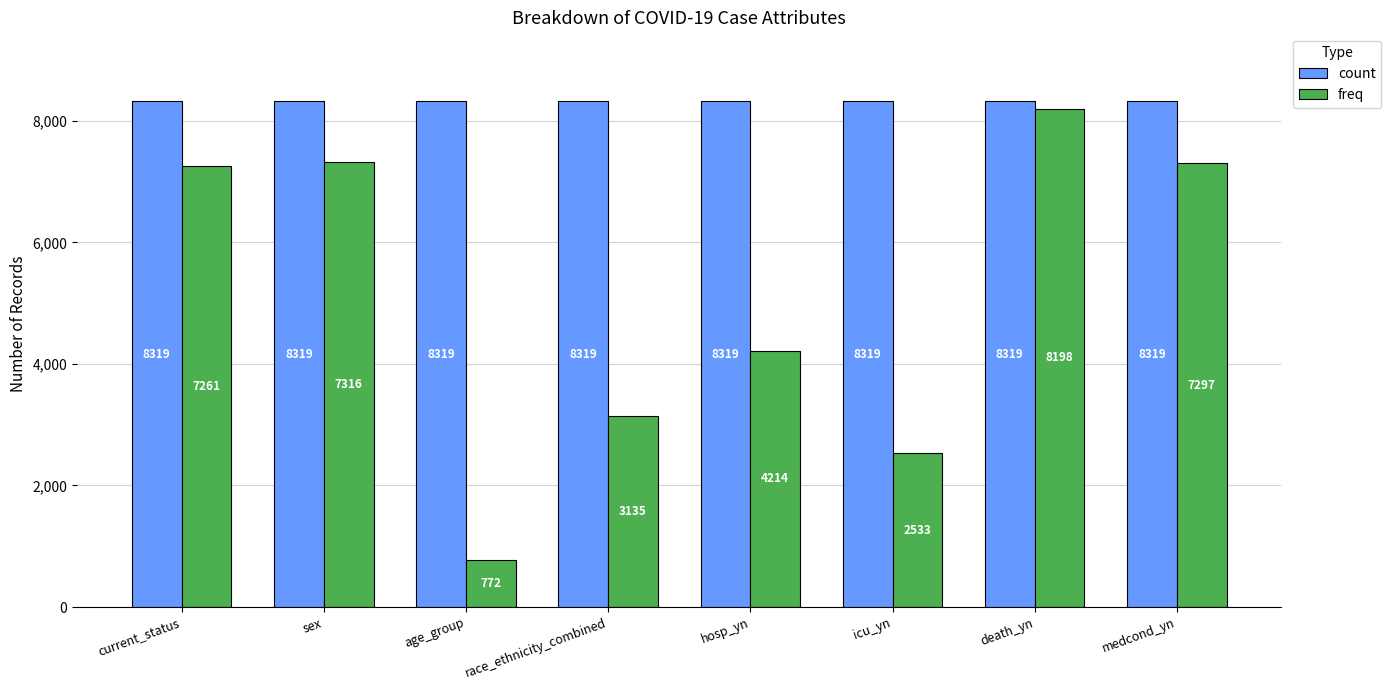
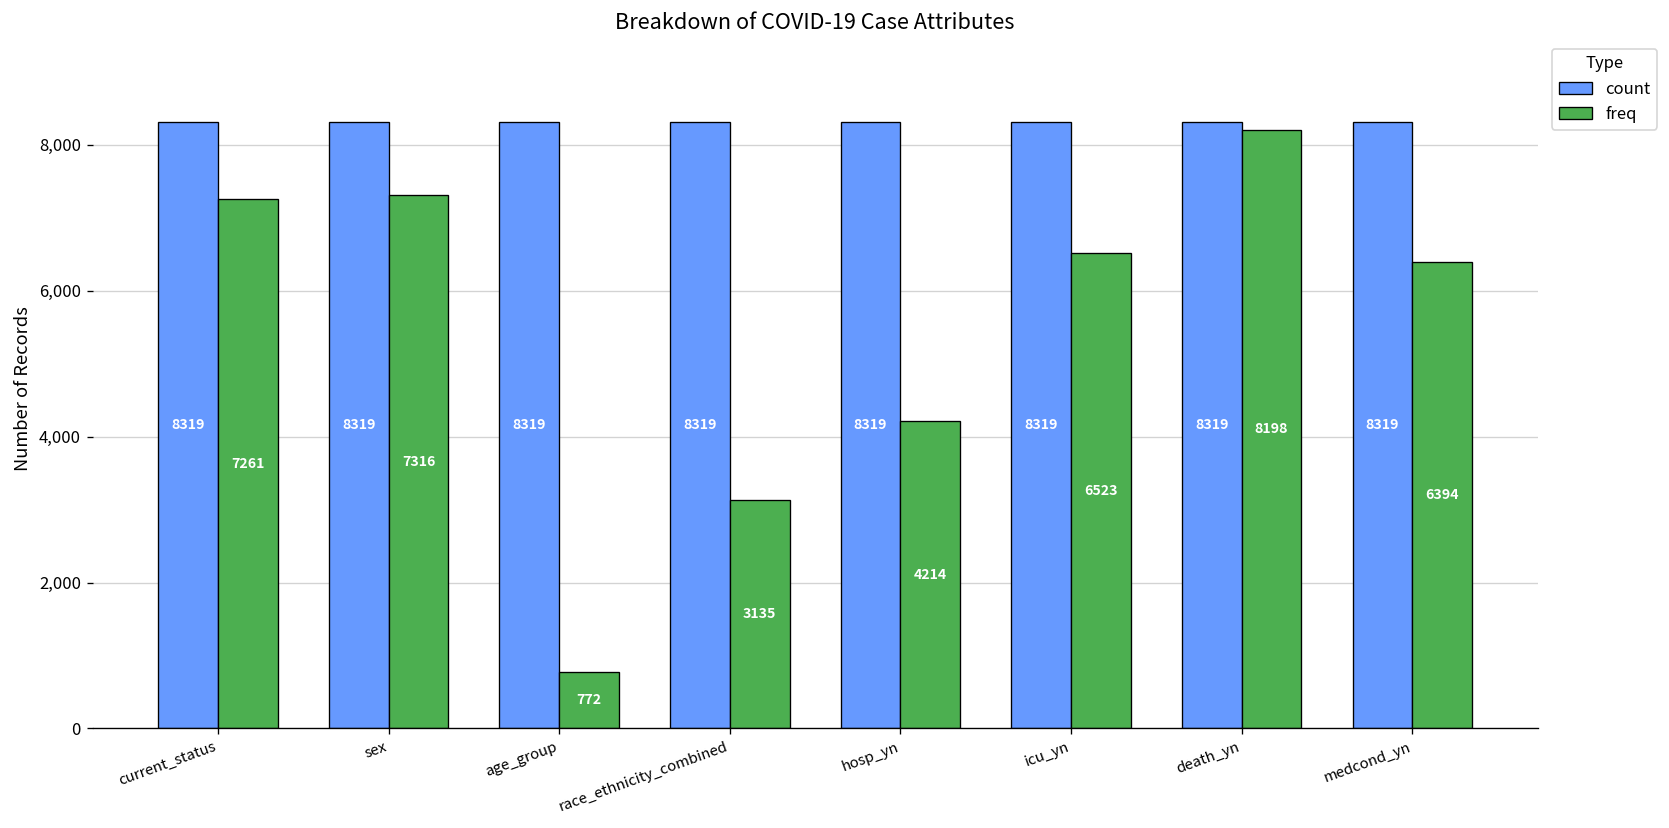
freq, icu_yn: 2533 -> 6523
freq, medcond_yn: 7297 -> 6394
